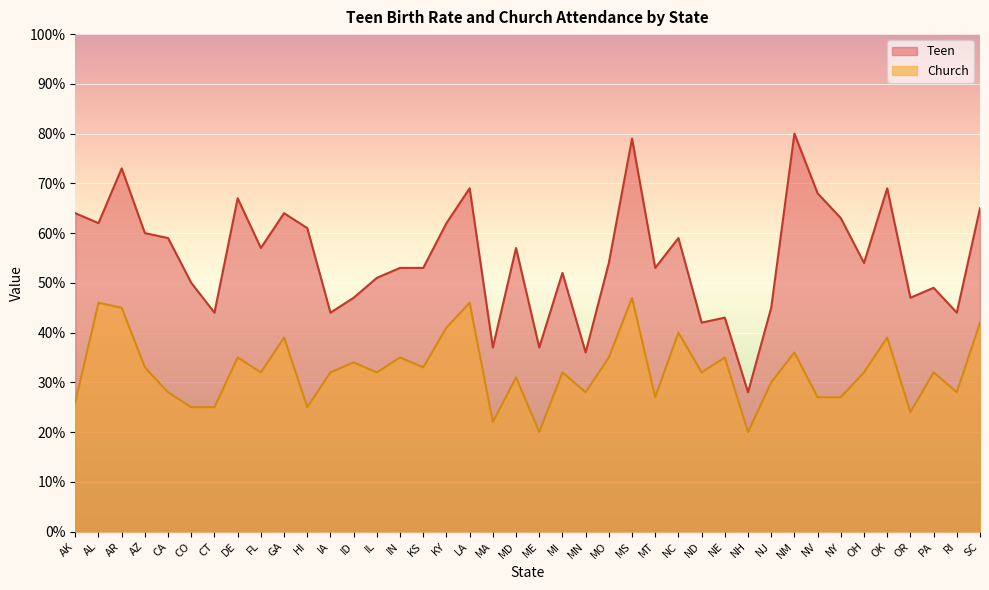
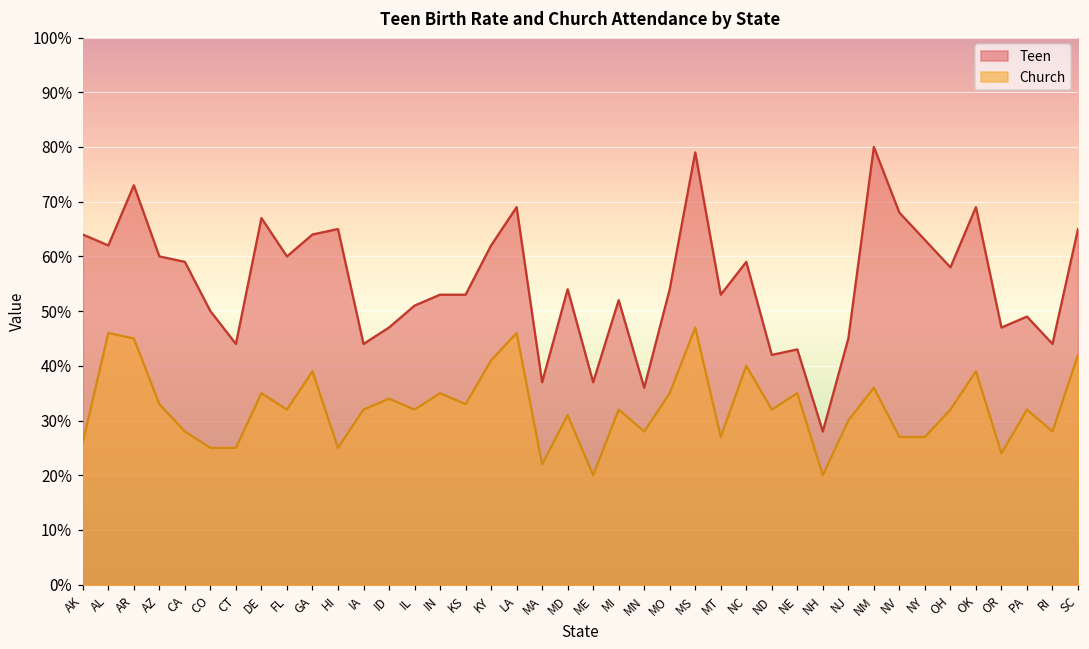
Teen, FL: 57% -> 60%
Teen, HI: 61% -> 65%
Teen, MD: 57% -> 54%
Teen, OH: 54% -> 58%
